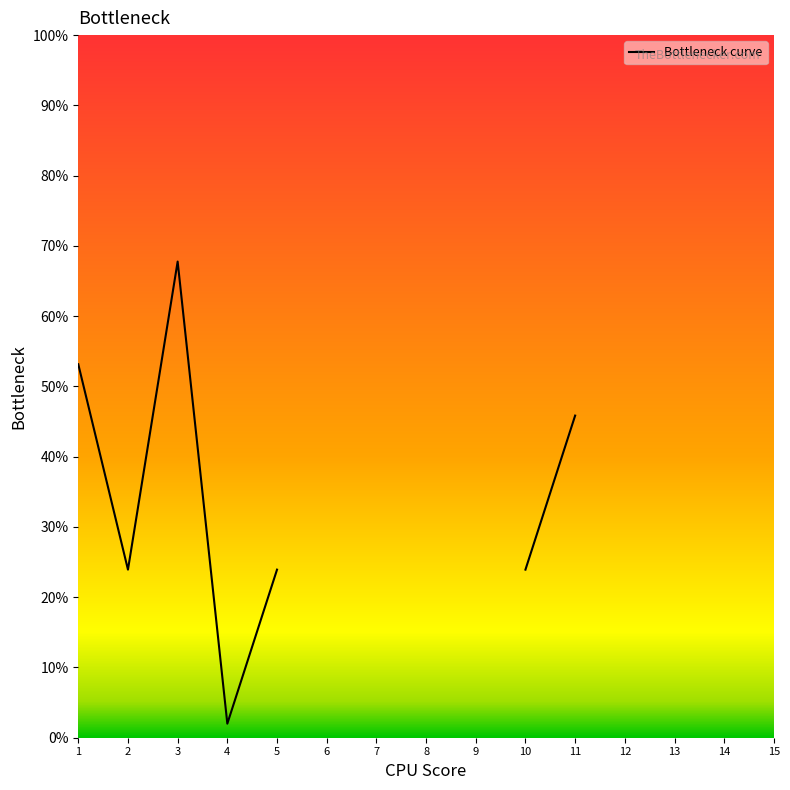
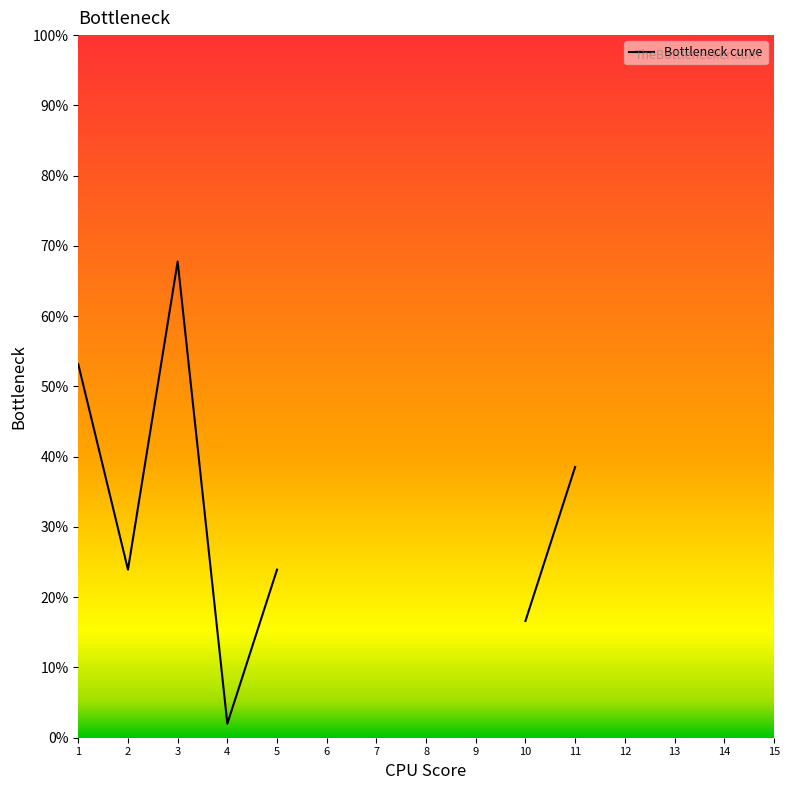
10: 24% -> 17%
11: 46% -> 39%
